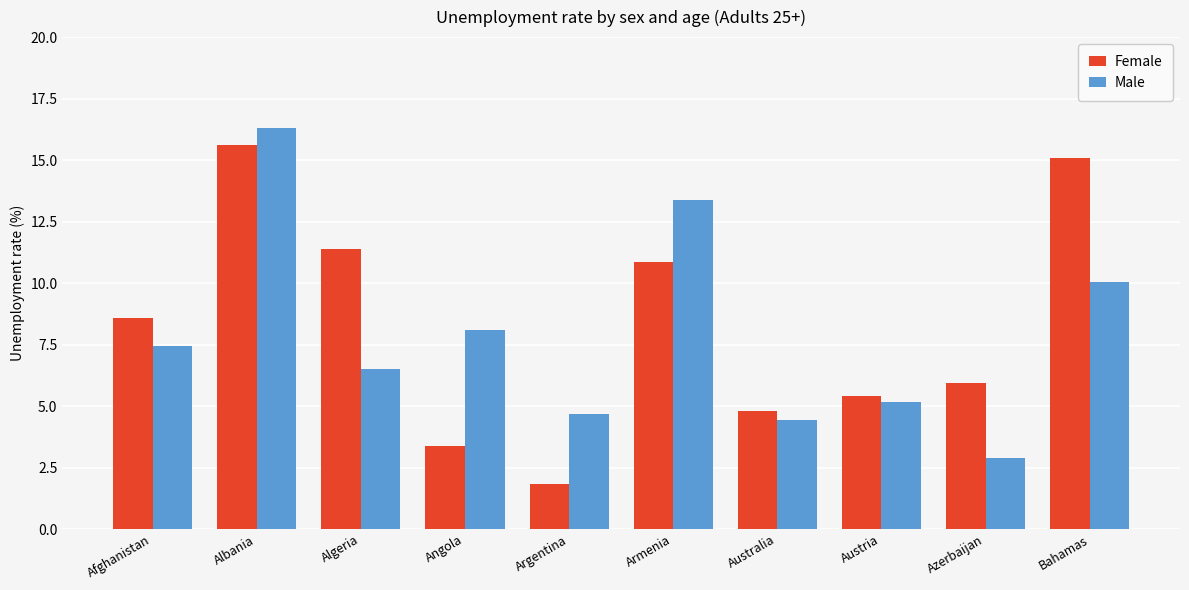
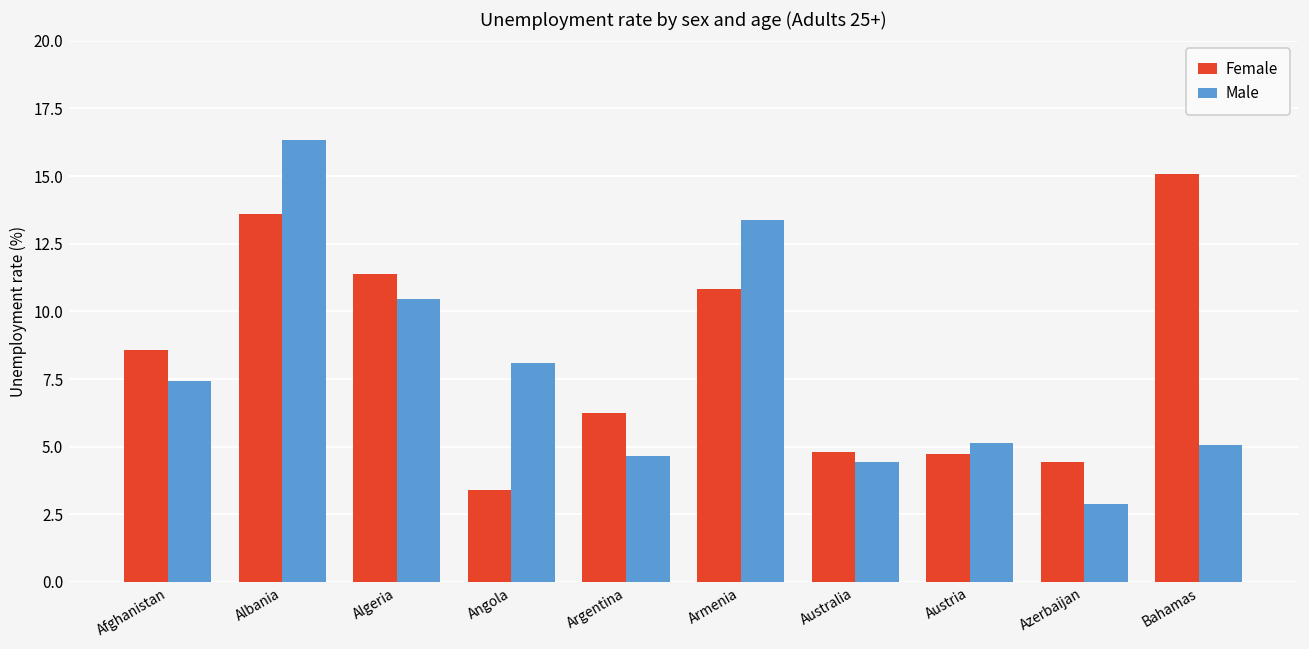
Female, Albania: 15.6 -> 13.6
Male, Algeria: 6.5 -> 10.5
Female, Argentina: 1.8 -> 6.2
Female, Austria: 5.4 -> 4.7
Female, Azerbaijan: 5.9 -> 4.4
Male, Bahamas: 10.1 -> 5.1
